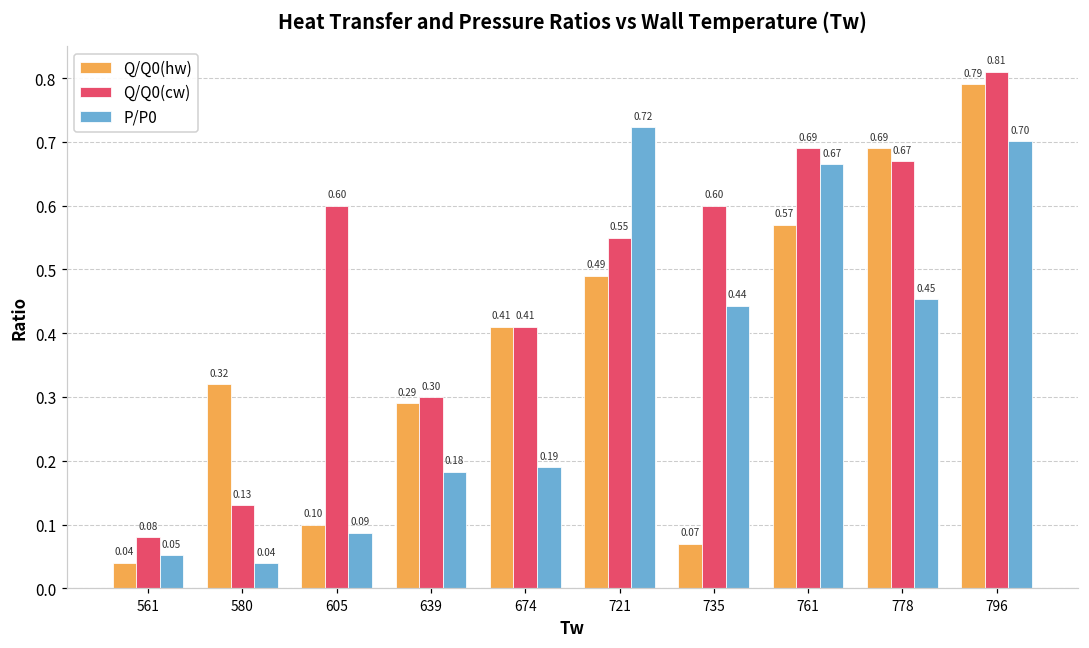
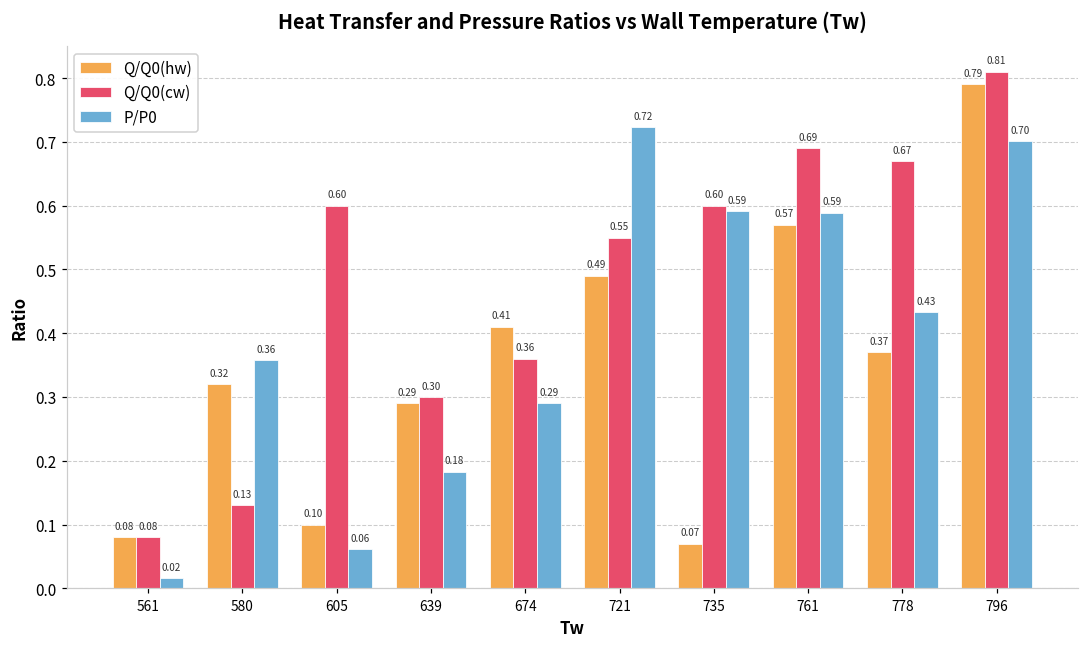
Q/Q0(hw), 561: 0.04 -> 0.08
P/P0, 561: 0.05 -> 0.02
P/P0, 580: 0.04 -> 0.36
P/P0, 605: 0.09 -> 0.06
Q/Q0(cw), 674: 0.41 -> 0.36
P/P0, 674: 0.19 -> 0.29
P/P0, 735: 0.44 -> 0.59
P/P0, 761: 0.67 -> 0.59
Q/Q0(hw), 778: 0.69 -> 0.37
P/P0, 778: 0.45 -> 0.43
